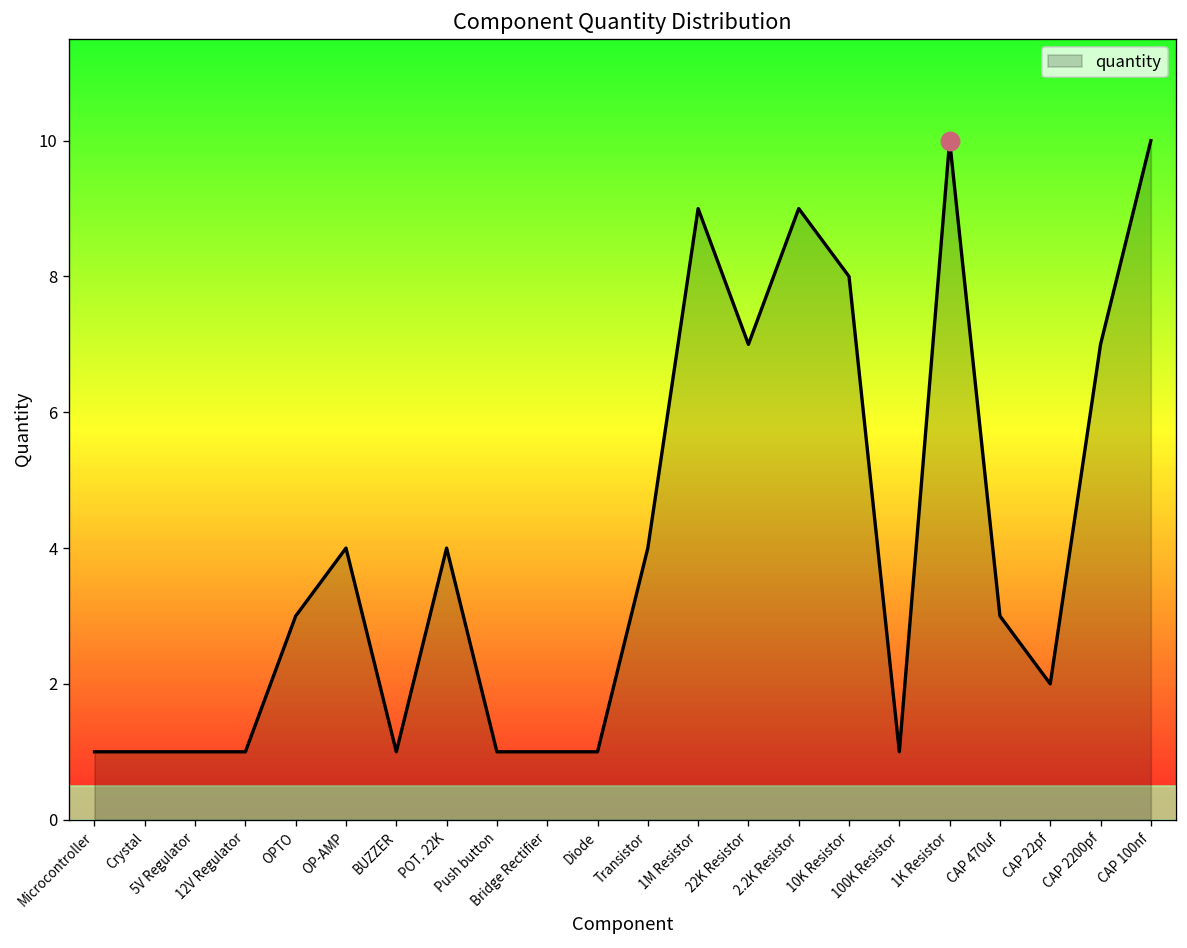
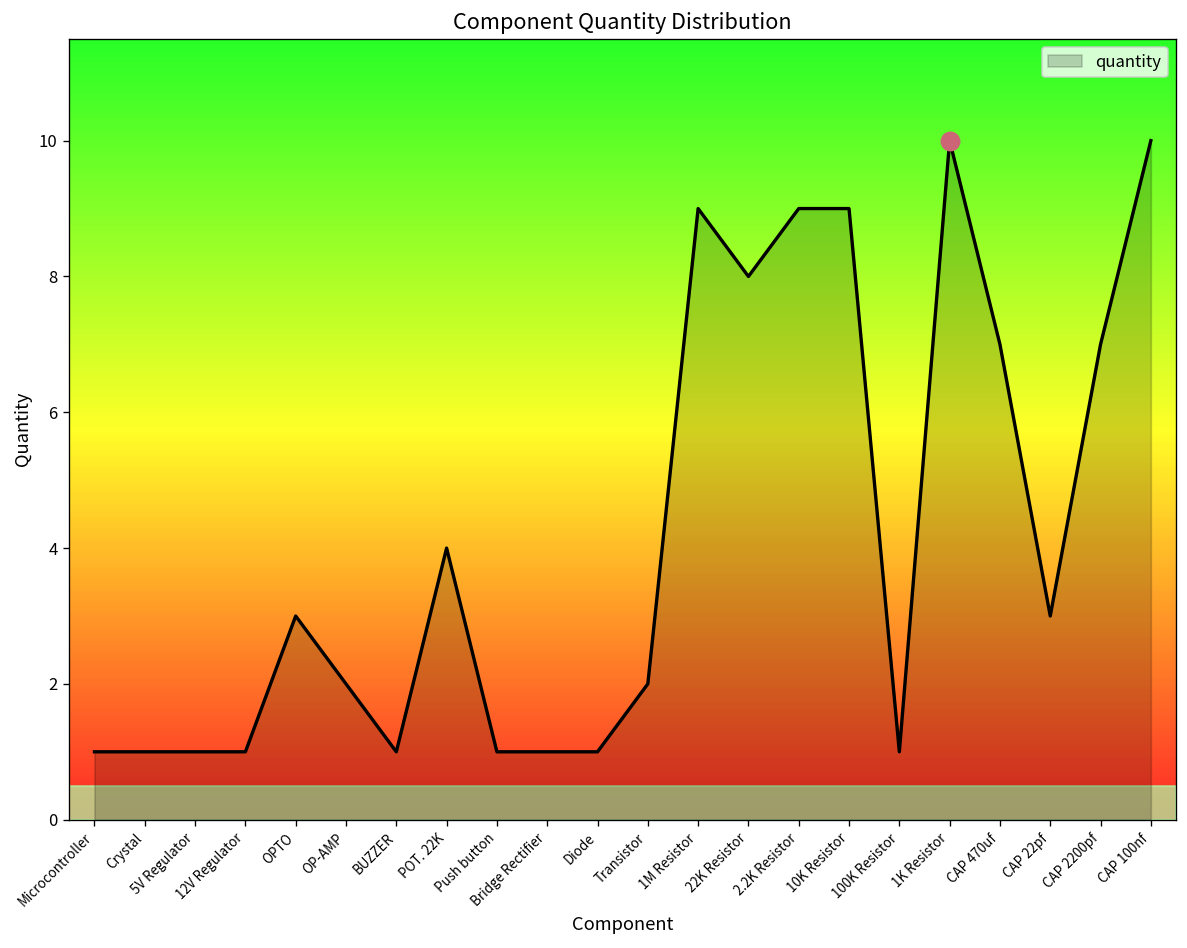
quantity, OP-AMP: 4 -> 2
quantity, Transistor: 4 -> 2
quantity, 22K Resistor: 7 -> 8
quantity, 10K Resistor: 8 -> 9
quantity, CAP 470uf: 3 -> 7
quantity, CAP 22pf: 2 -> 3
